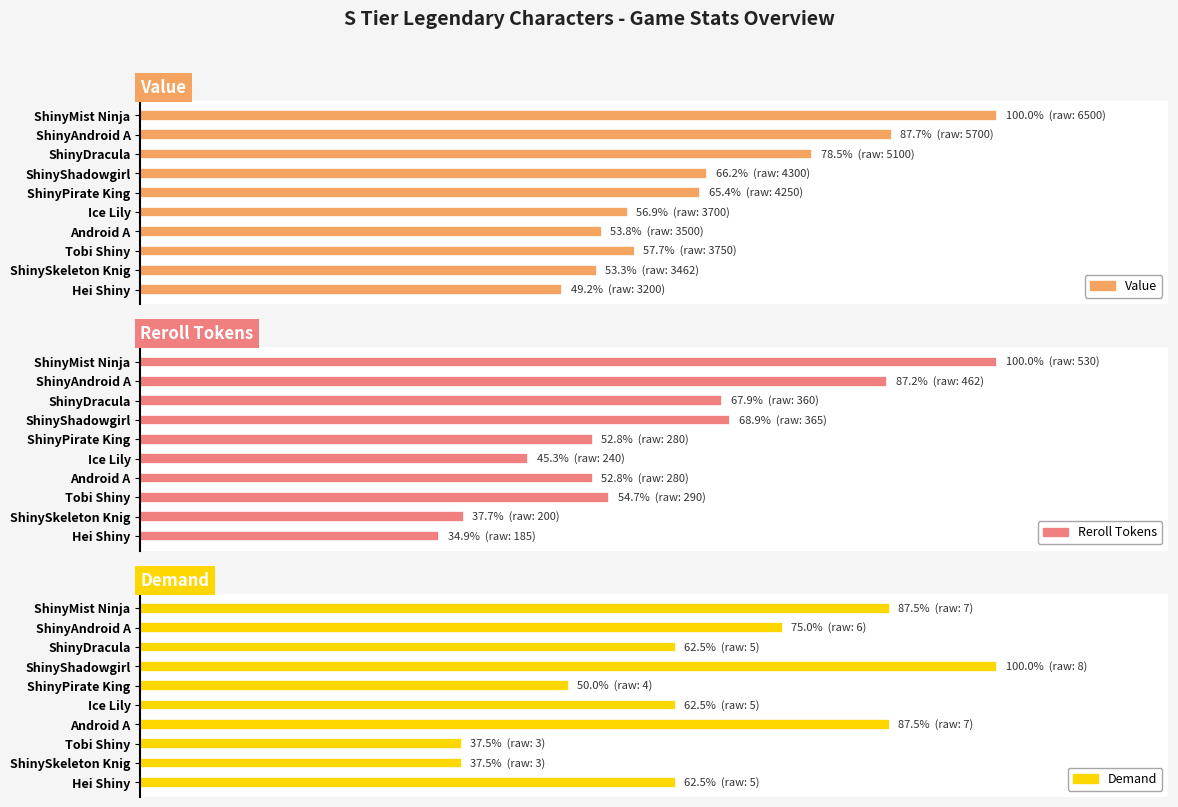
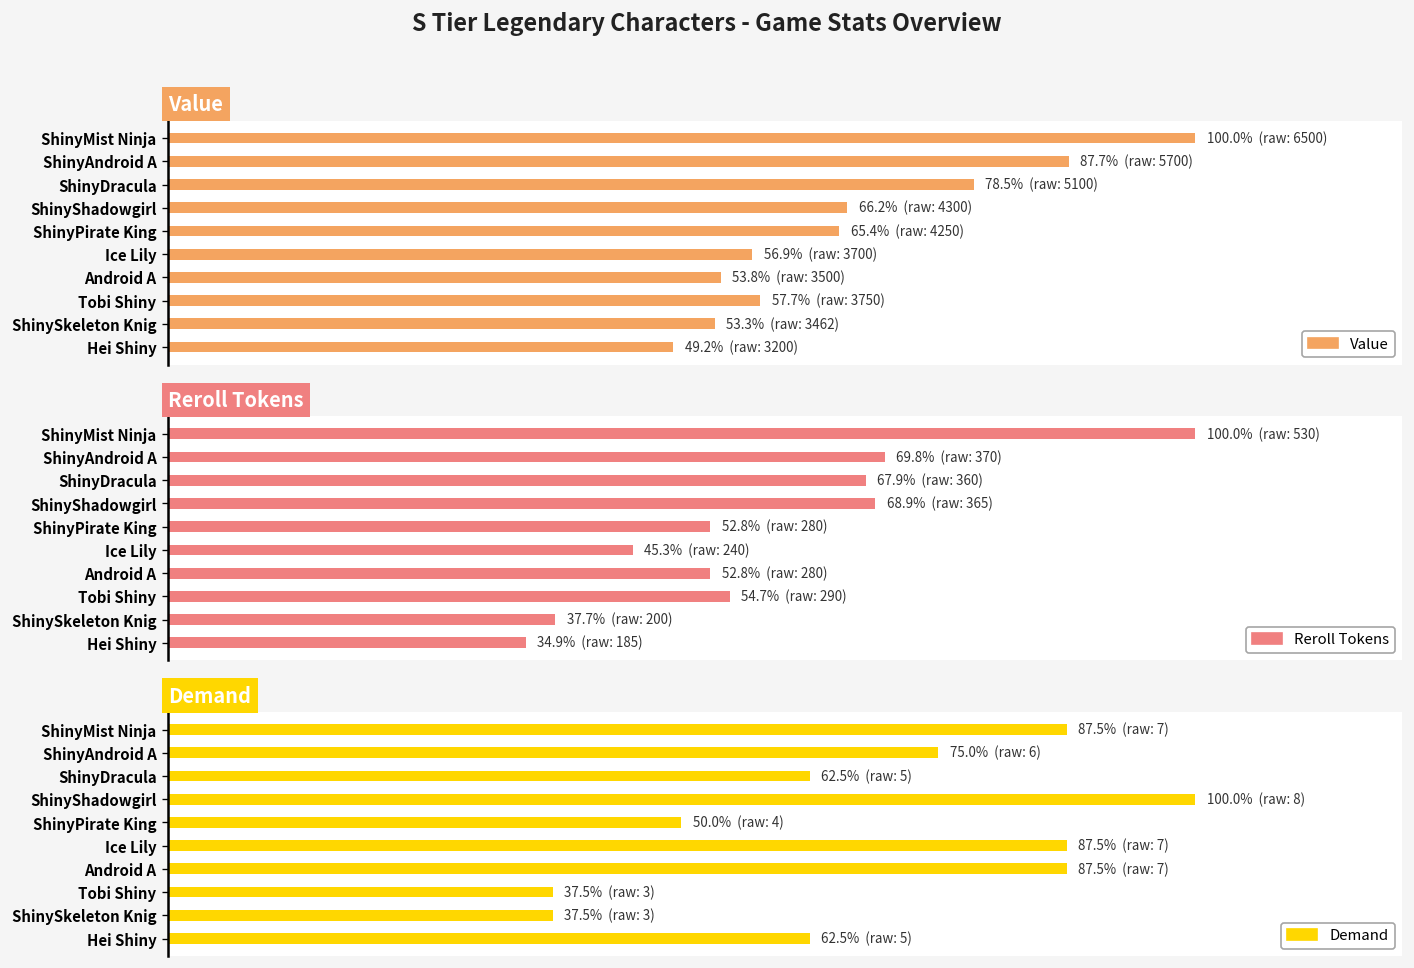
Reroll Tokens, ShinyAndroid A: 87.2% (raw: 462) -> 69.8% (raw: 370)
Demand, Ice Lily: 62.5% (raw: 5) -> 87.5% (raw: 7)
